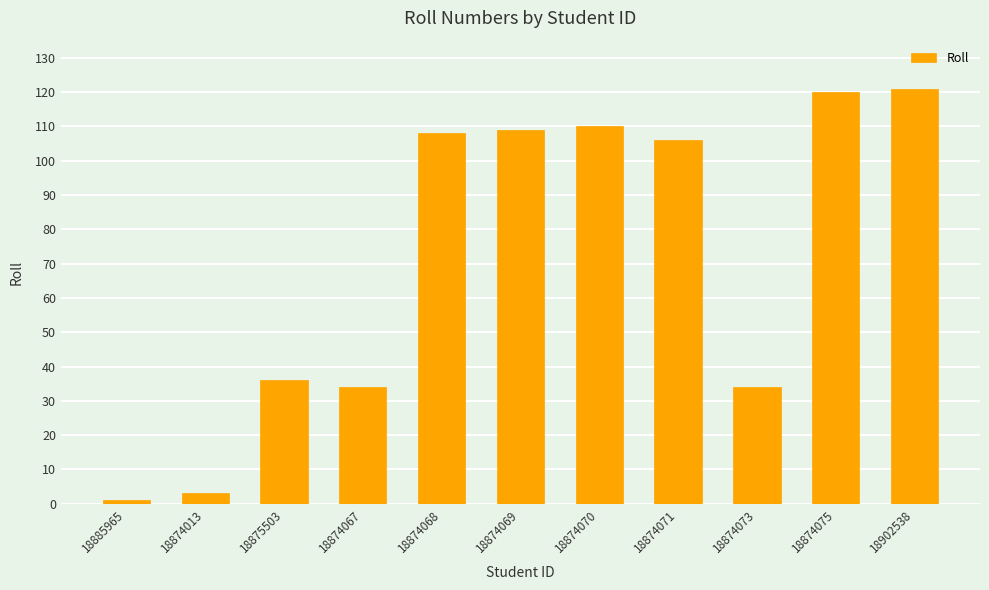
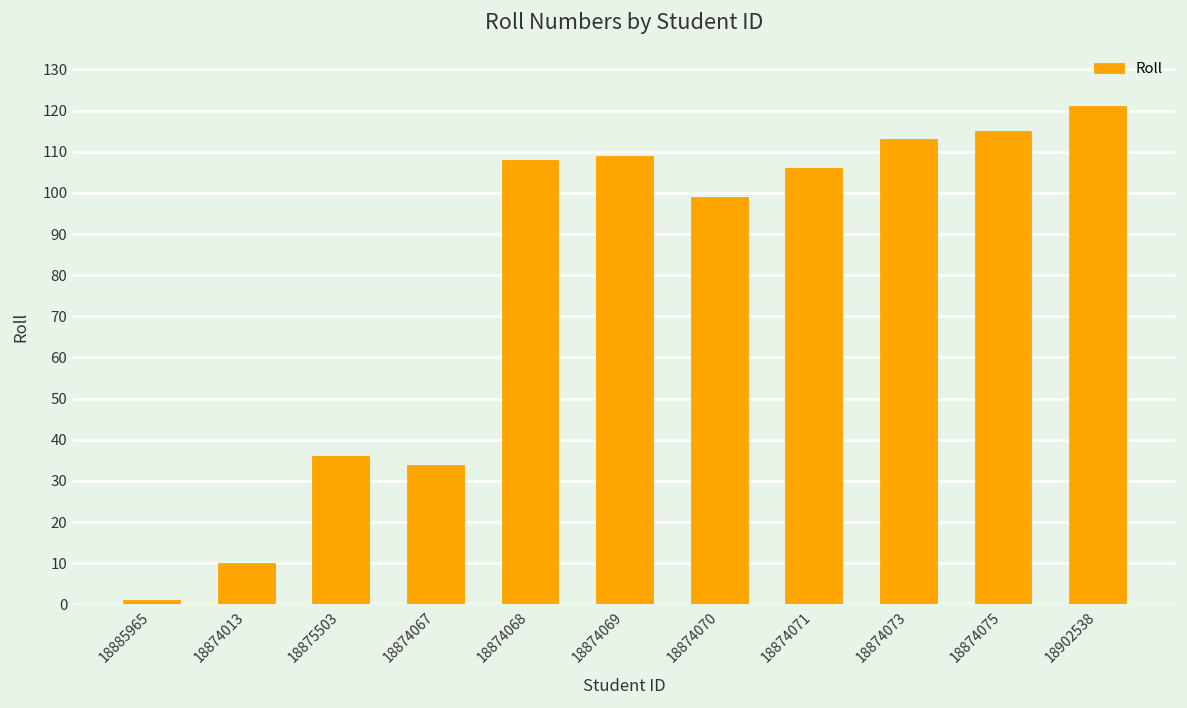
18874013: 3 -> 10
18874070: 110 -> 99
18874073: 34 -> 113
18874075: 120 -> 115
